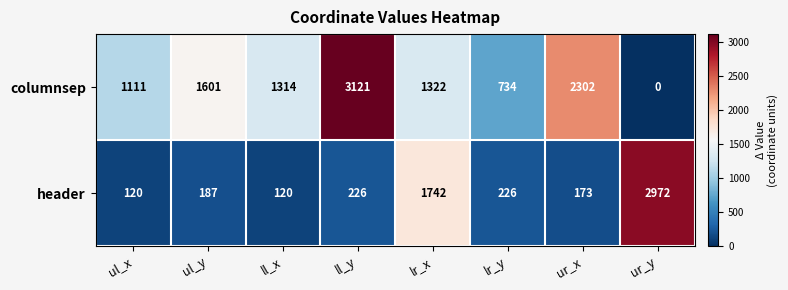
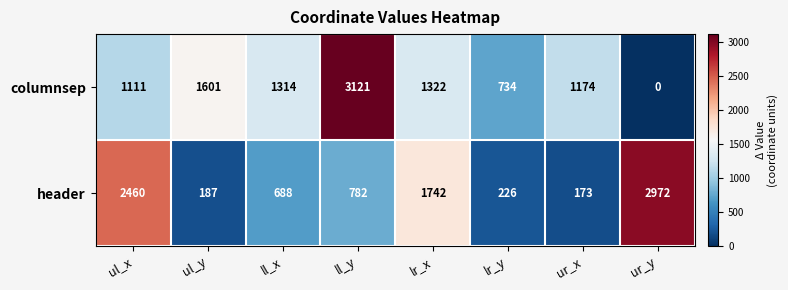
columnsep, ur_x: 2302 -> 1174
header, ul_x: 120 -> 2460
header, ll_x: 120 -> 688
header, ll_y: 226 -> 782
